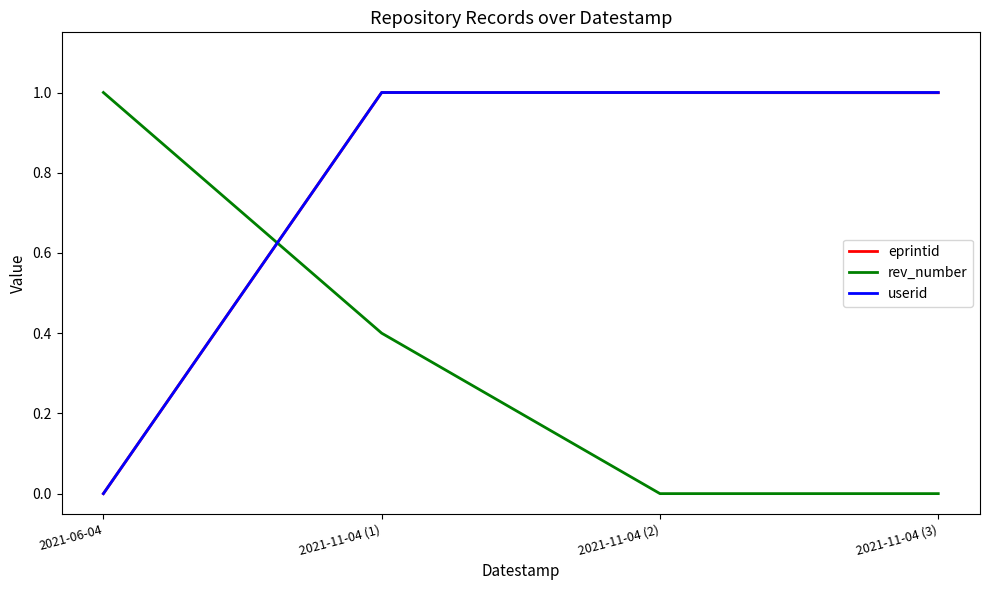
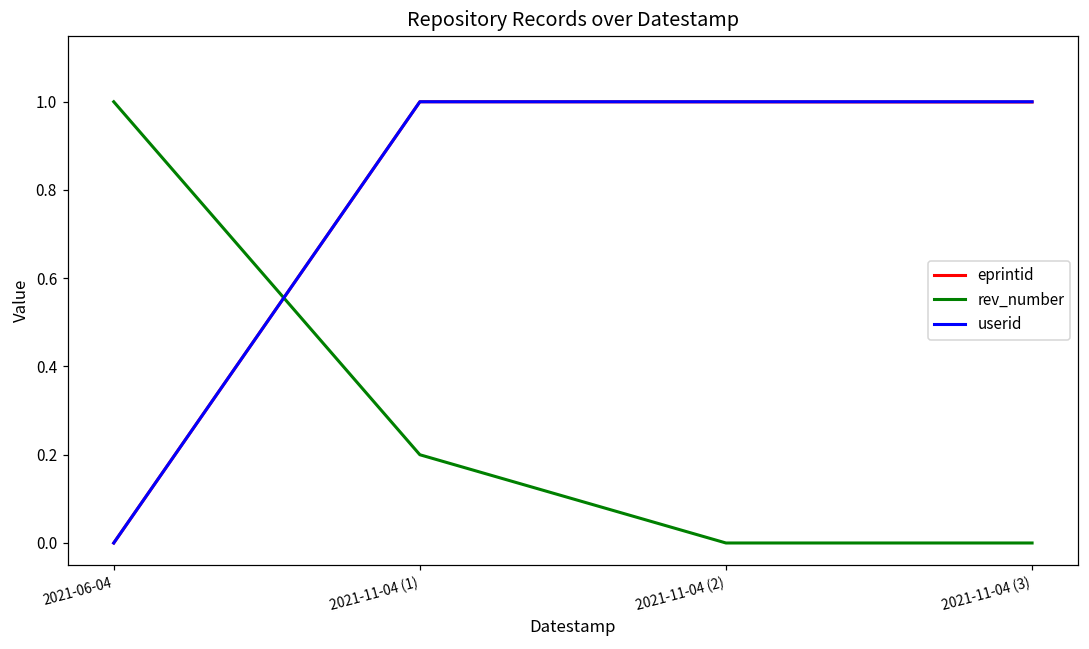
rev_number, 2021-11-04 (1): 0.40 -> 0.20
